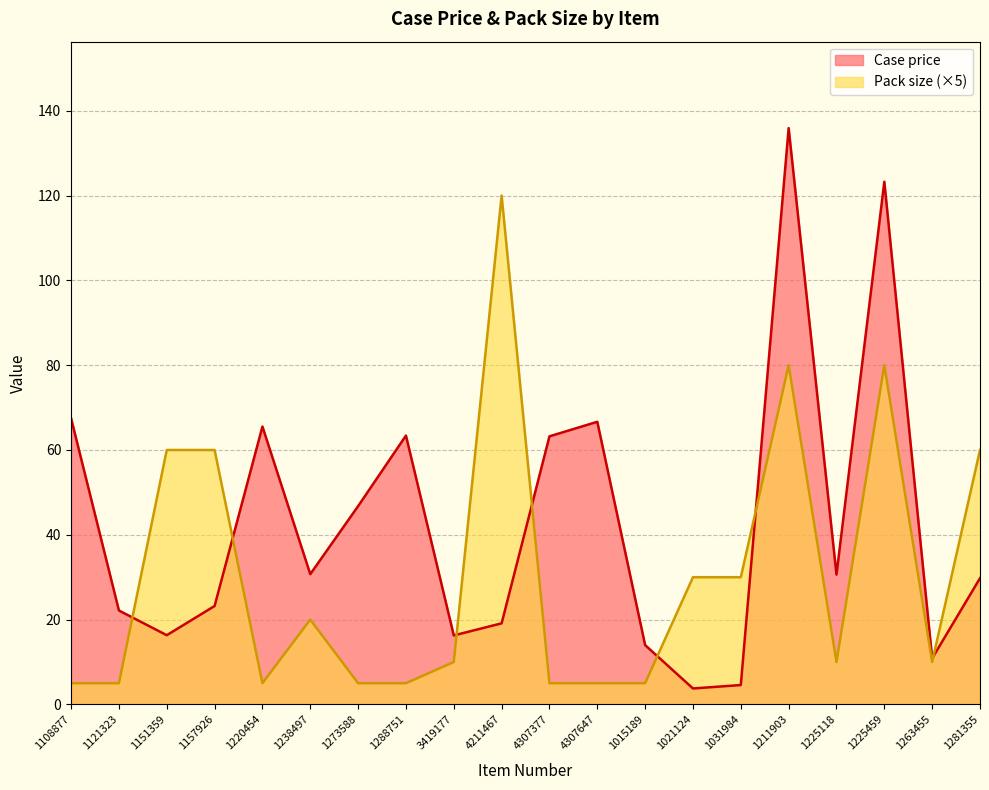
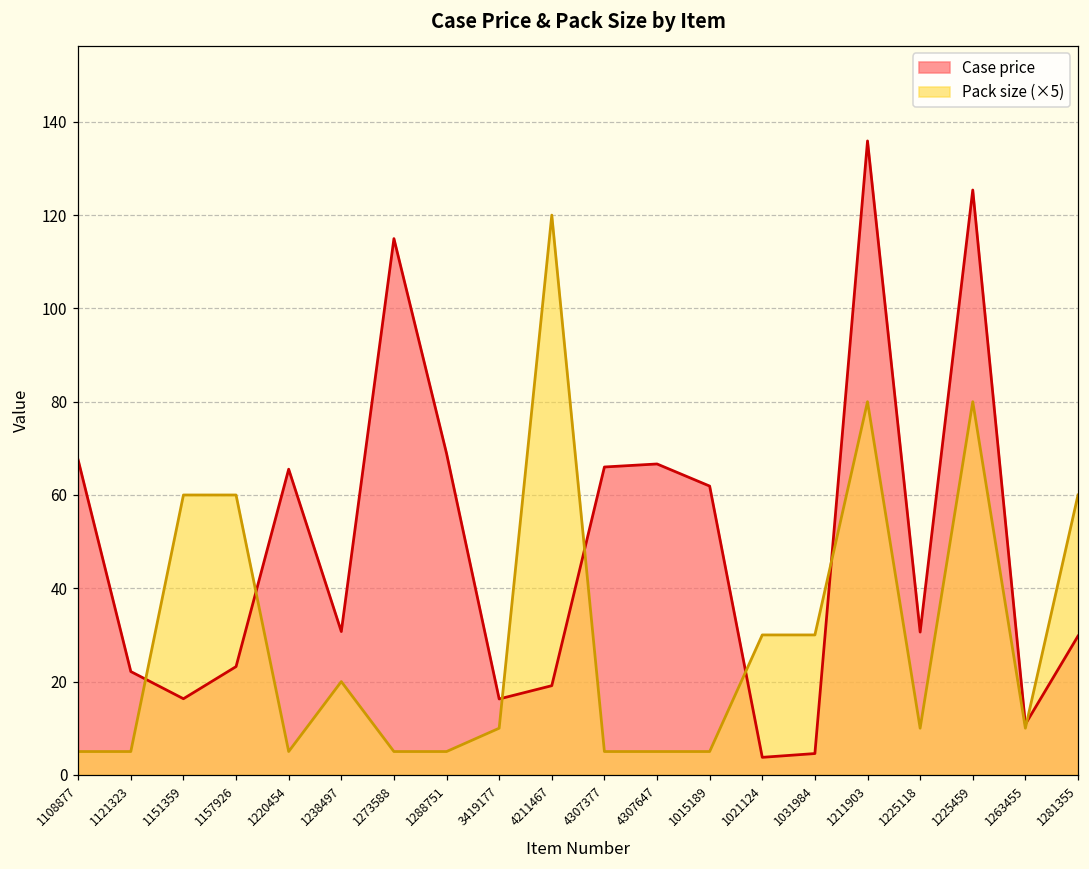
Case price, 1273588: 47 -> 115
Case price, 1288751: 63 -> 69
Case price, 4307377: 63 -> 66
Case price, 1015189: 14 -> 62
Case price, 1225459: 123 -> 125
